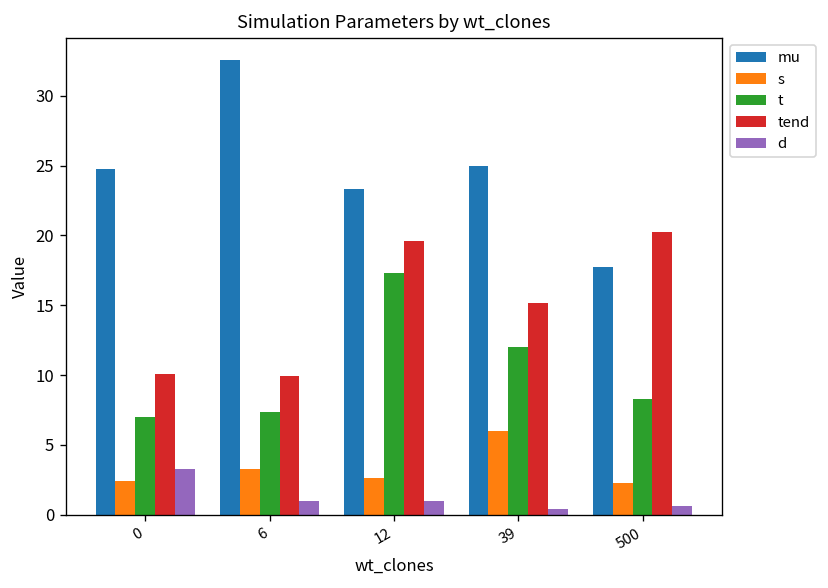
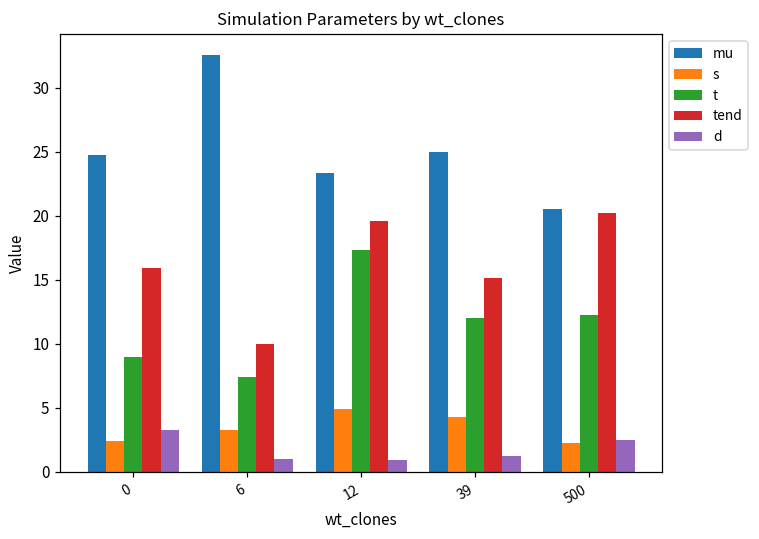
t, 0: 7.0 -> 8.9
tend, 0: 10.1 -> 15.9
s, 12: 2.6 -> 4.9
s, 39: 6.0 -> 4.3
d, 39: 0.4 -> 1.2
mu, 500: 17.8 -> 20.5
t, 500: 8.3 -> 12.2
d, 500: 0.6 -> 2.5
